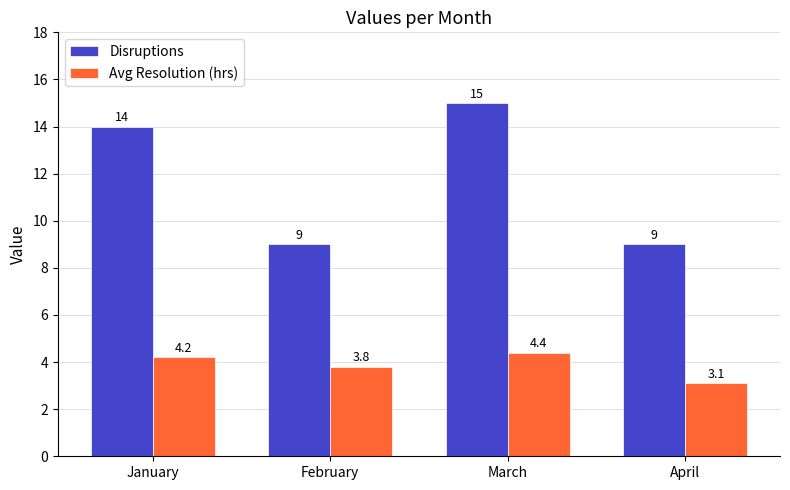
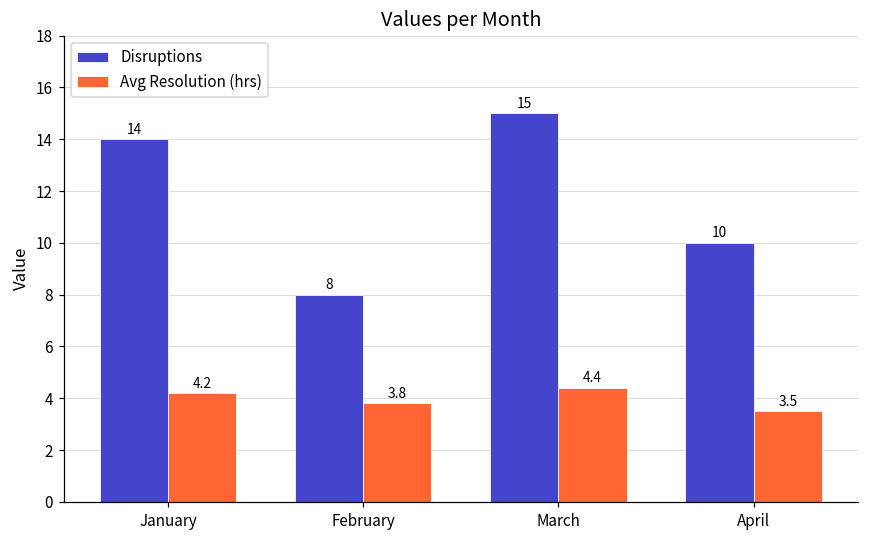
Disruptions, February: 9 -> 8
Disruptions, April: 9 -> 10
Avg Resolution (hrs), April: 3.1 -> 3.5
